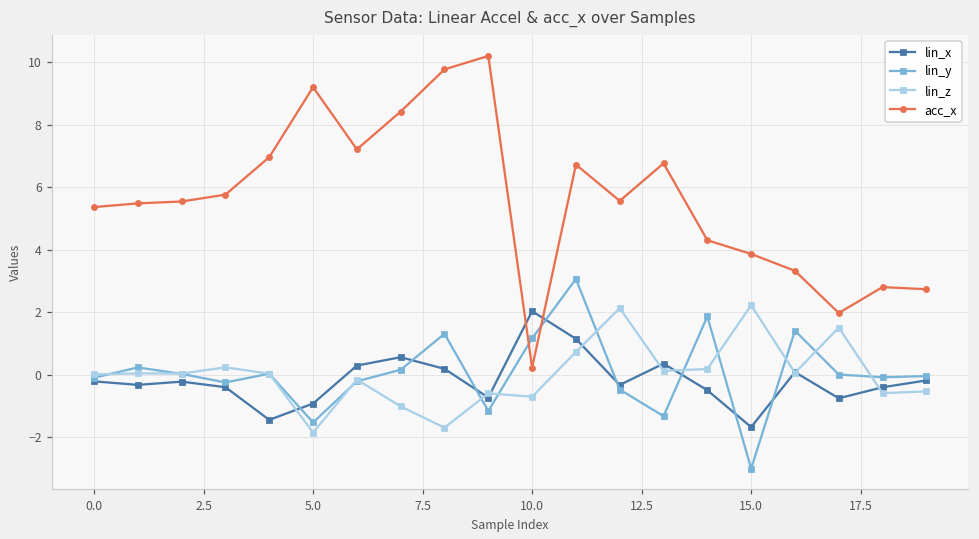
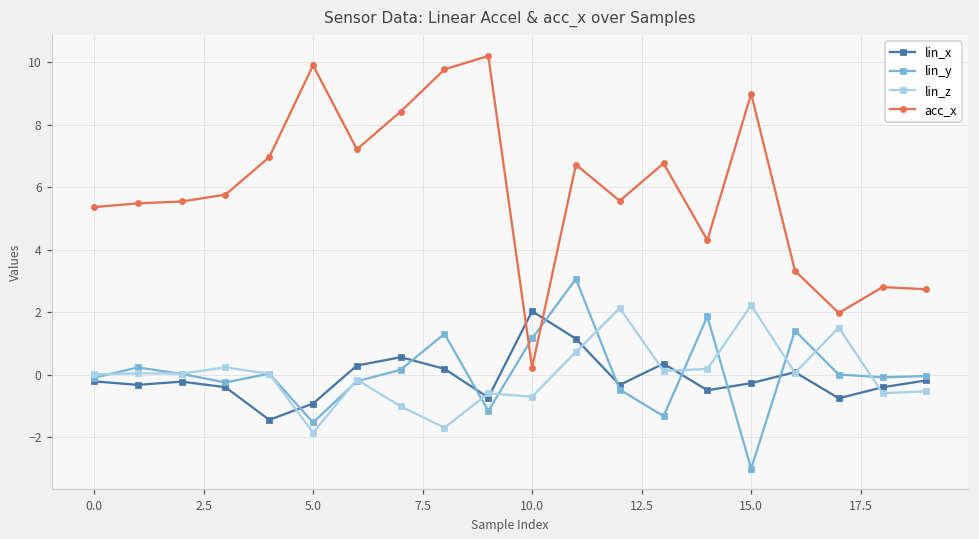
acc_x, 5.0: 9.2 -> 9.9
lin_x, 15.0: -1.7 -> -0.3
acc_x, 15.0: 3.9 -> 9.0
